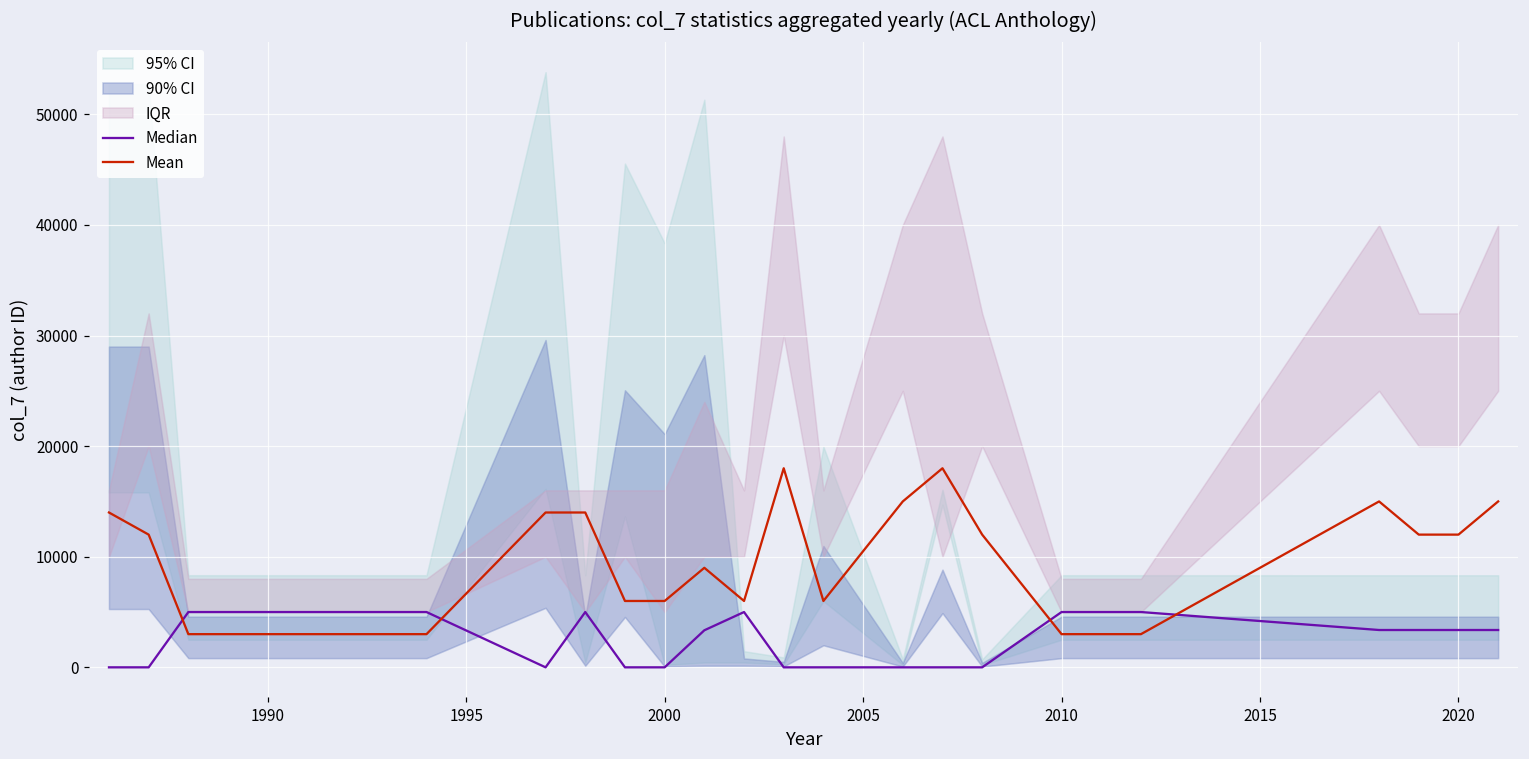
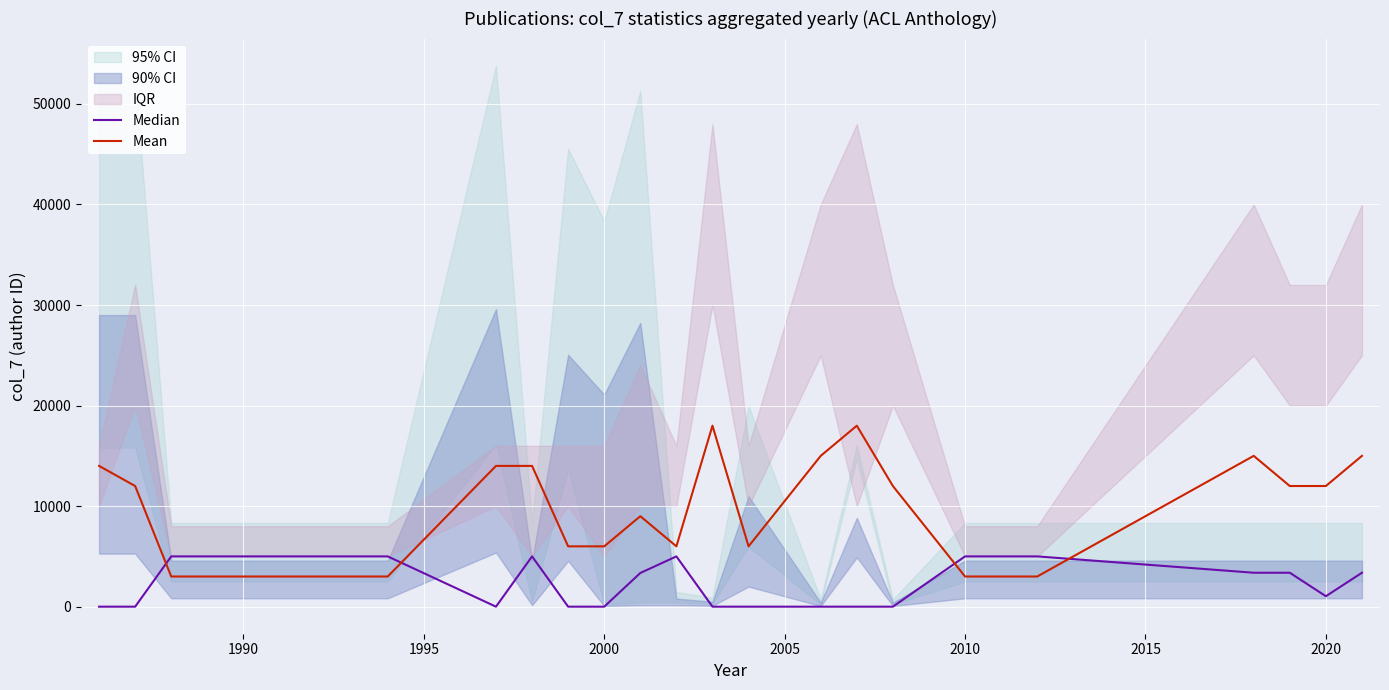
Median, 2020: 3400 -> 1000
